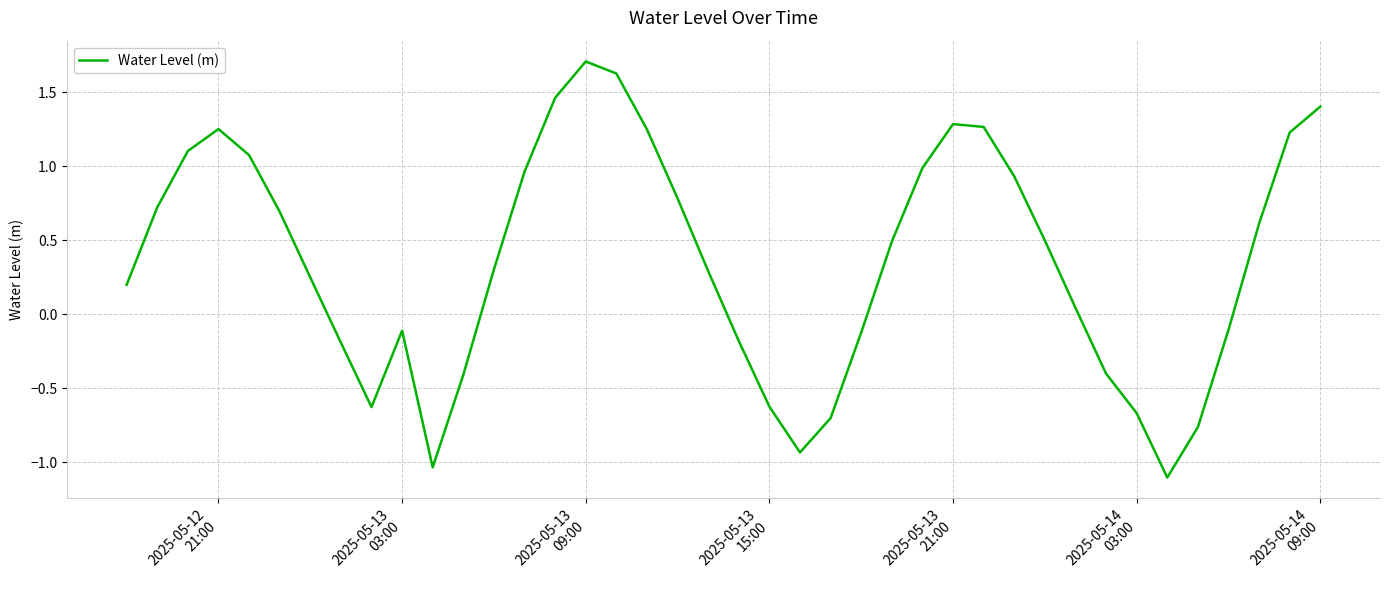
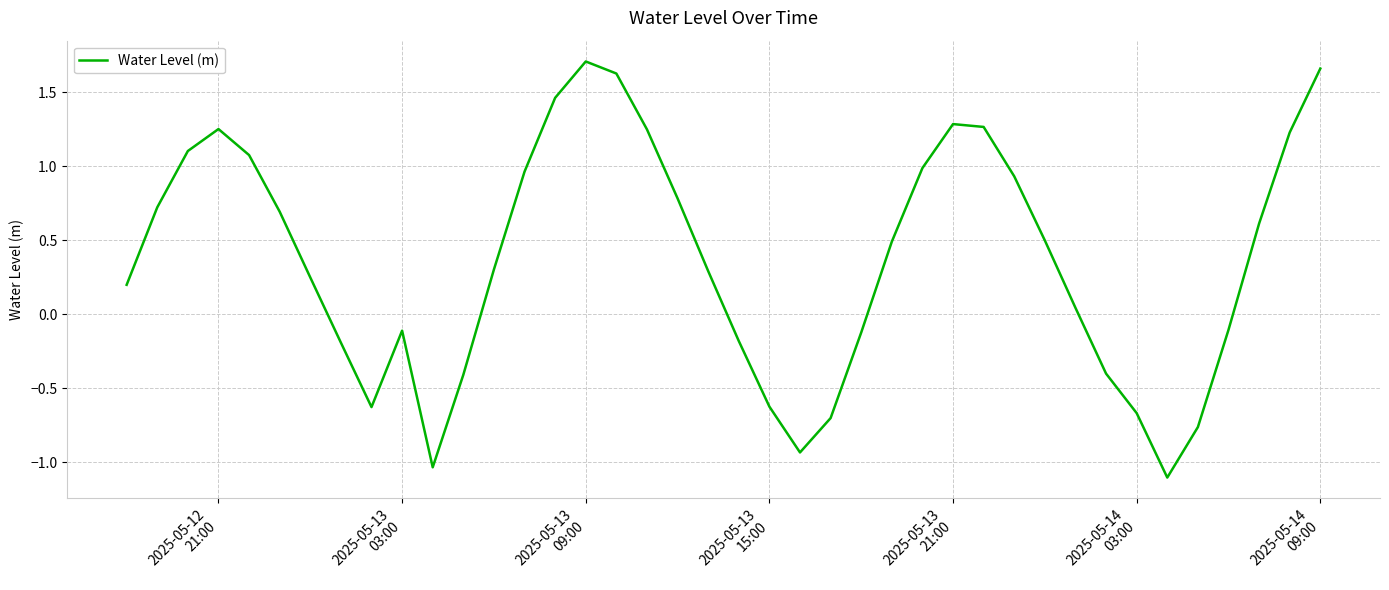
2025-05-14 09:00: 1.40 -> 1.66
